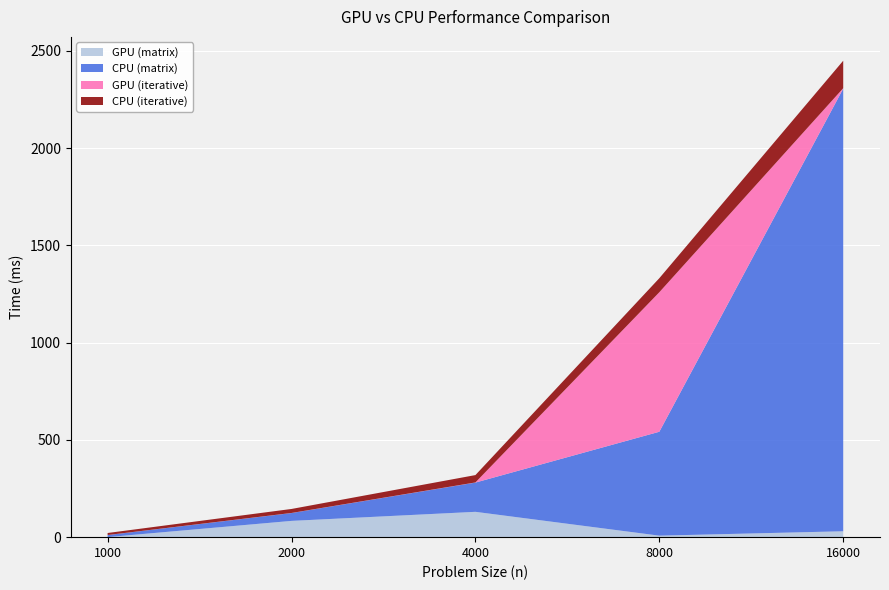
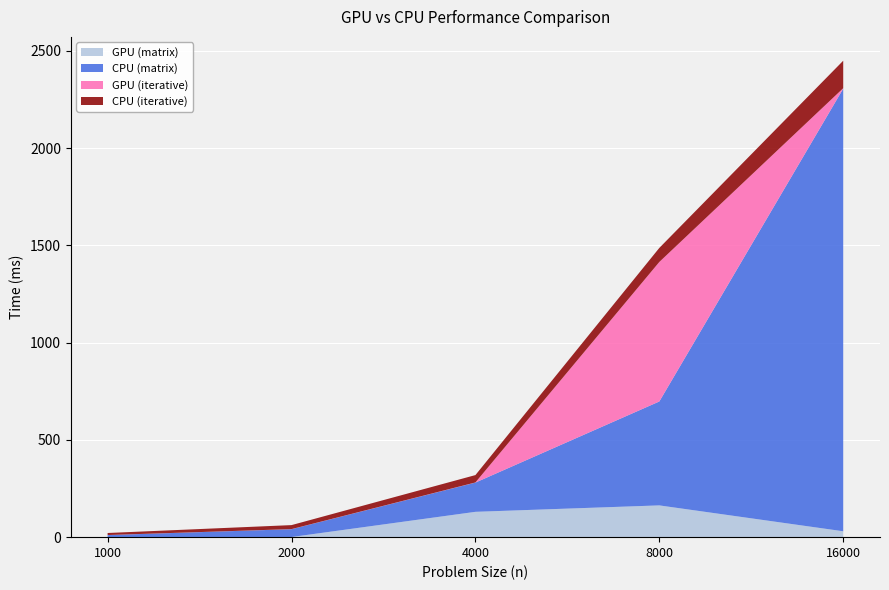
GPU (matrix), 2000: 80 -> 0
GPU (matrix), 8000: 10 -> 160
